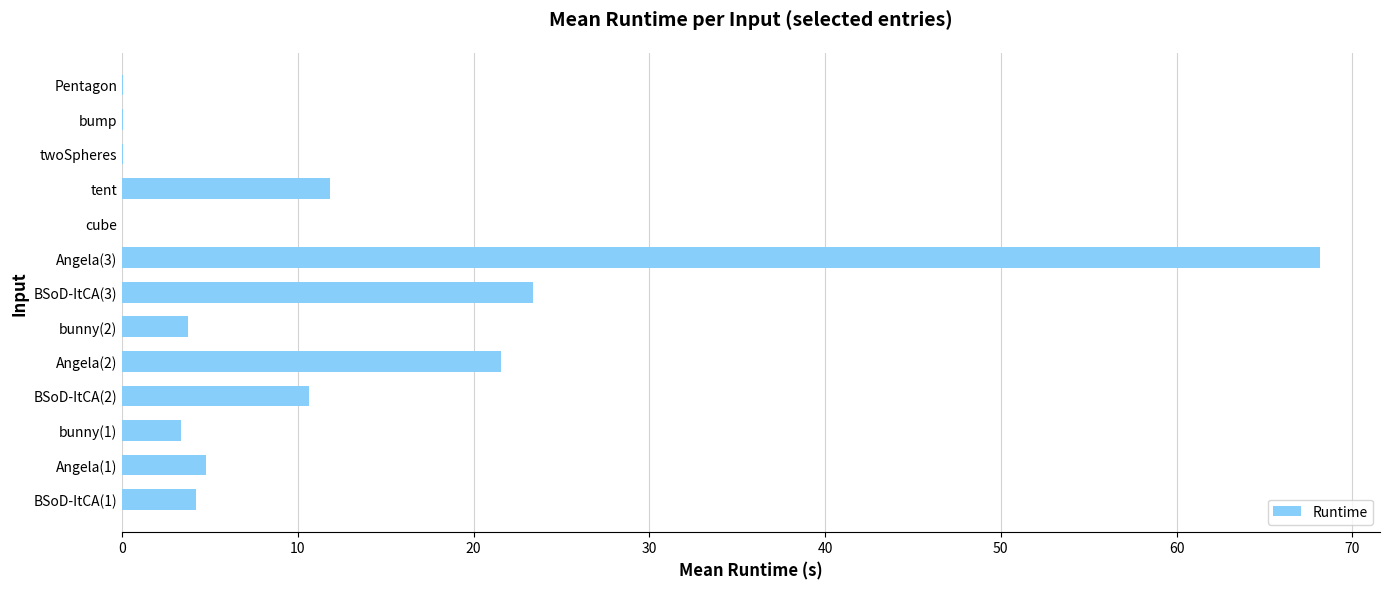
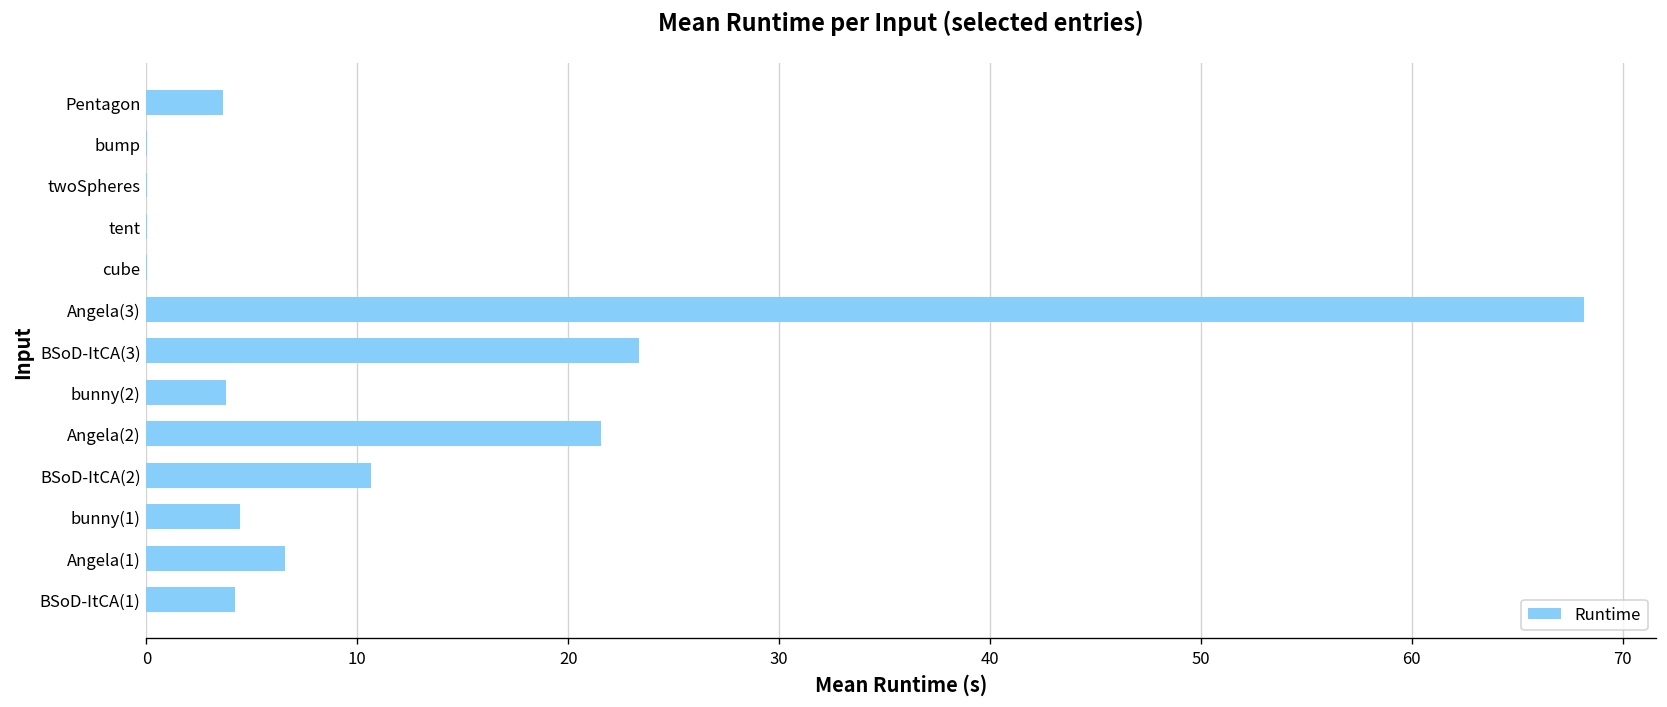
Pentagon: 0.1 -> 3.6
tent: 11.9 -> 0.0
bunny(1): 3.4 -> 4.4
Angela(1): 4.8 -> 6.6
